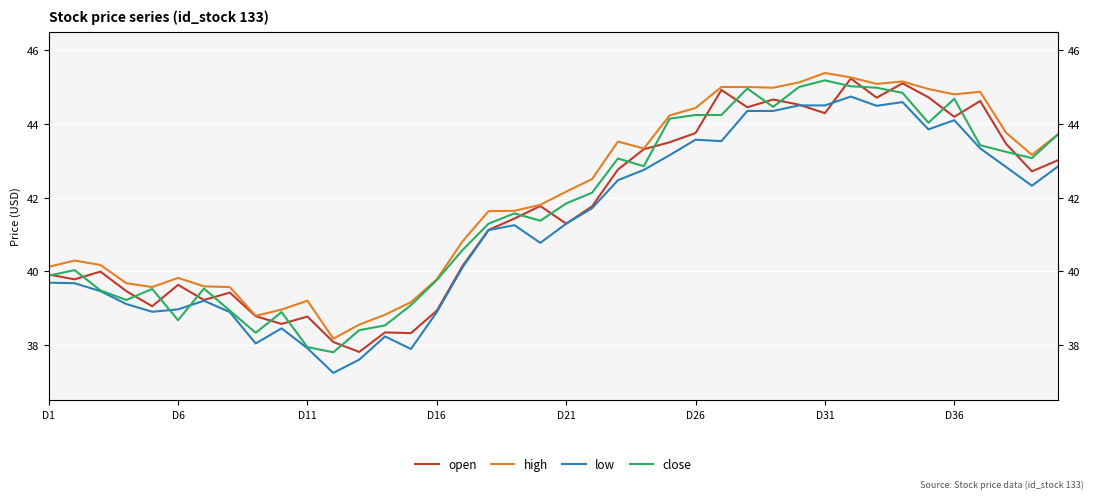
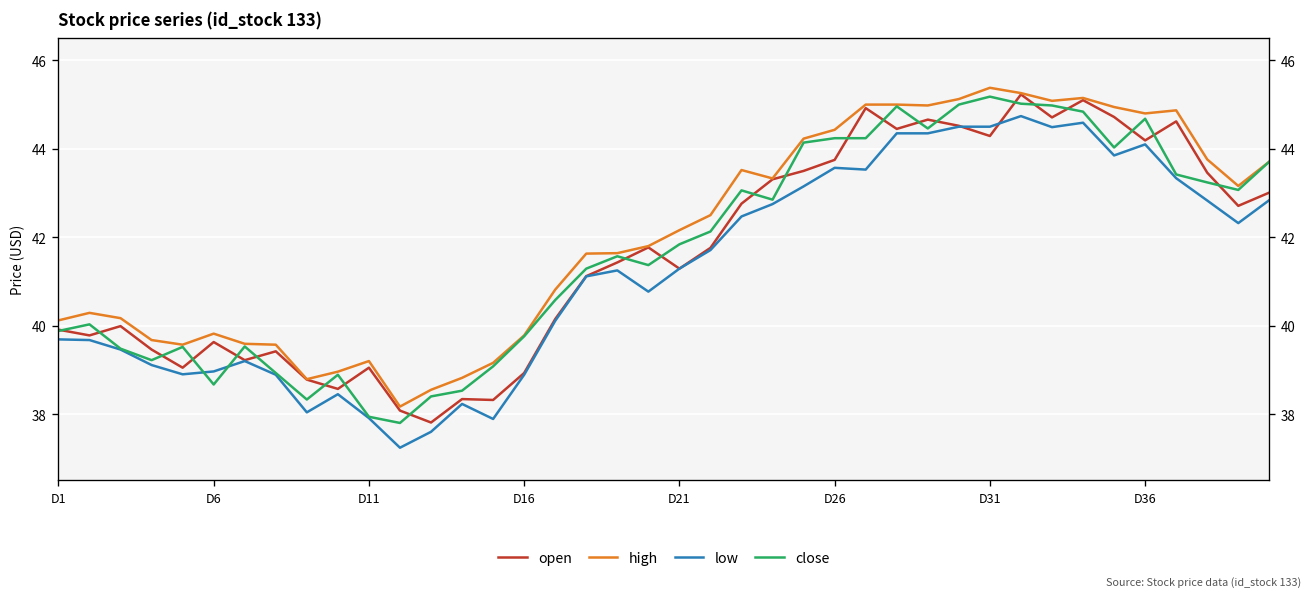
open, D11: 38.8 -> 39.1
